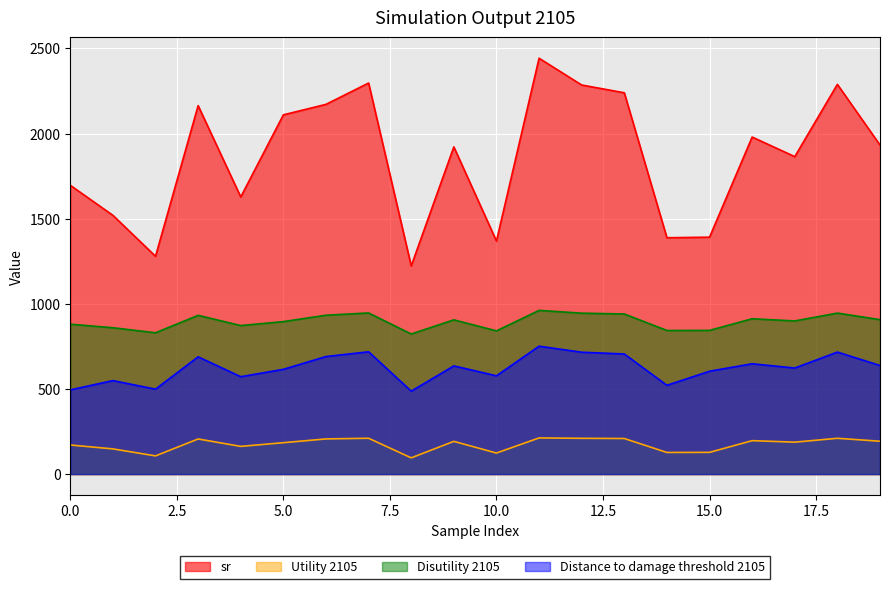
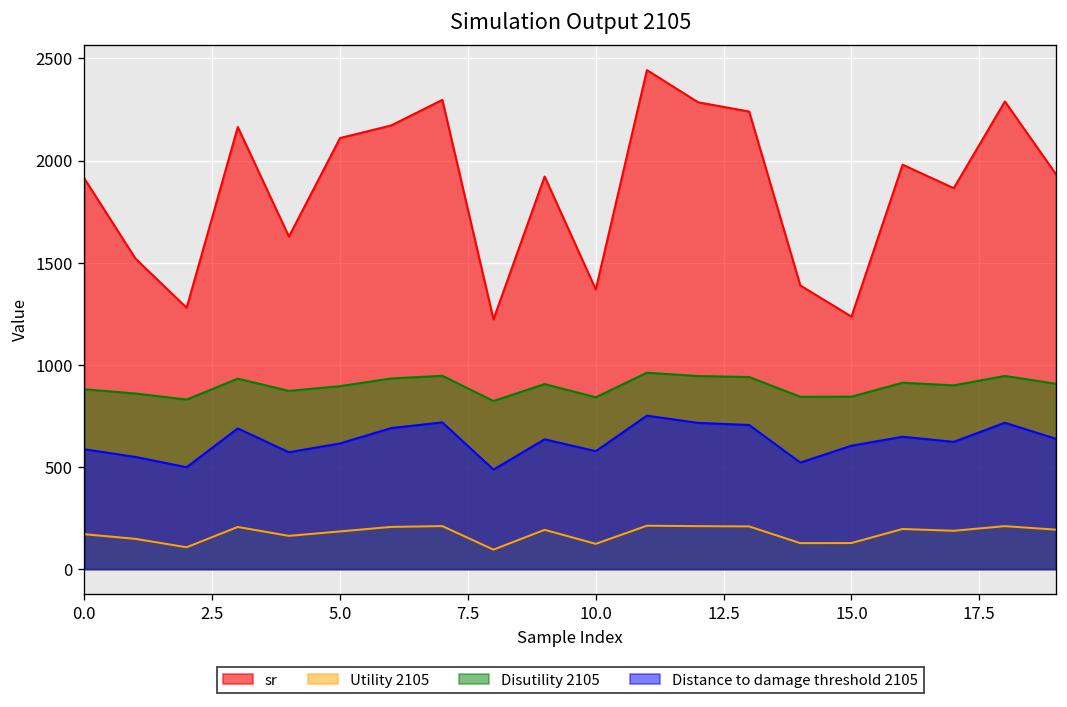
sr, 0.0: 1700 -> 1910
Distance to damage threshold 2105, 0.0: 490 -> 590
sr, 15.0: 1390 -> 1240
